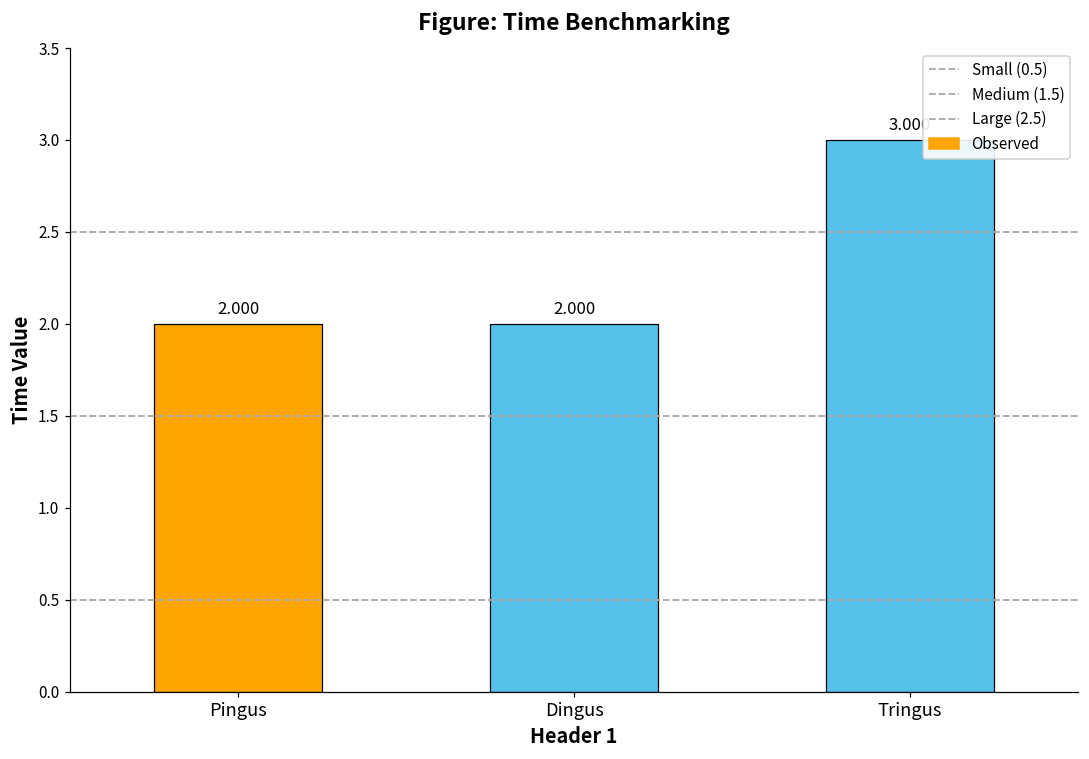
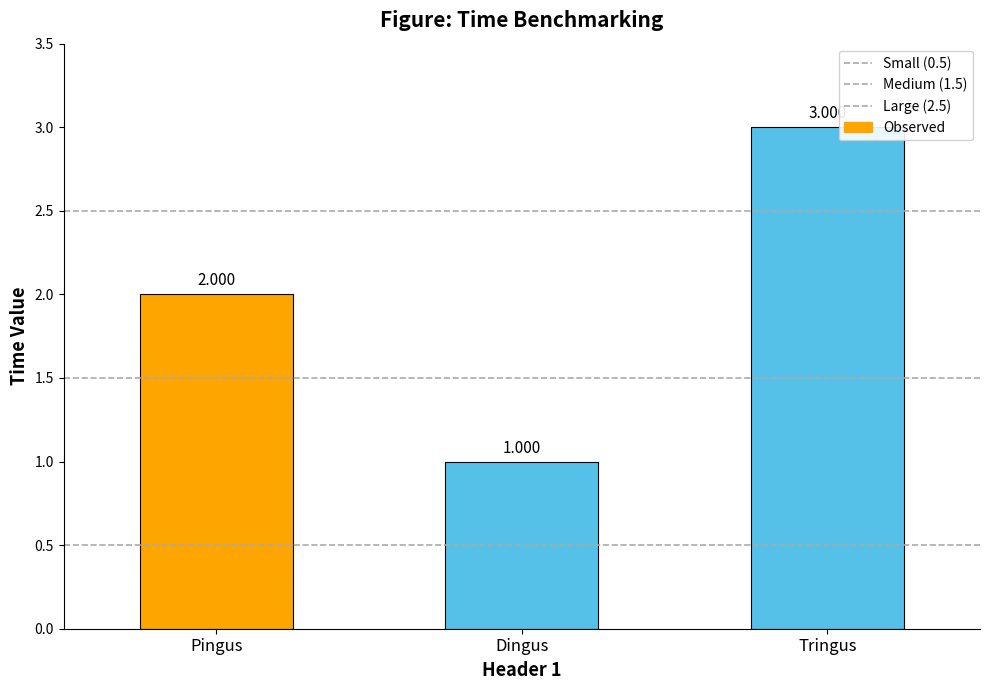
Dingus: 2.000 -> 1.000
